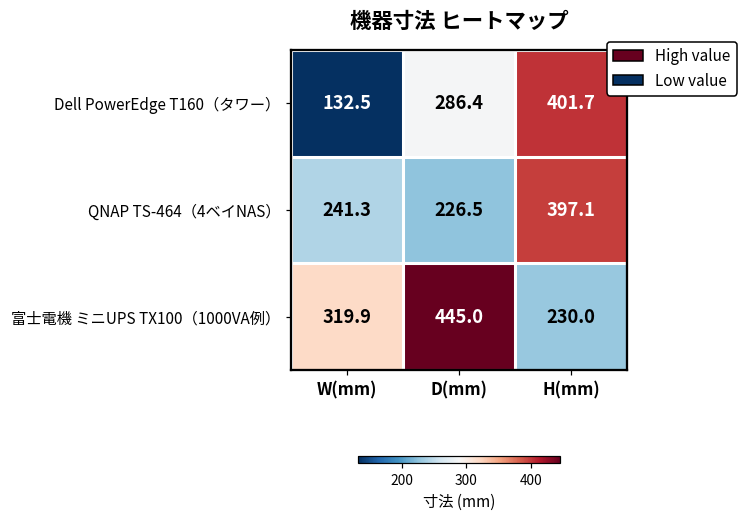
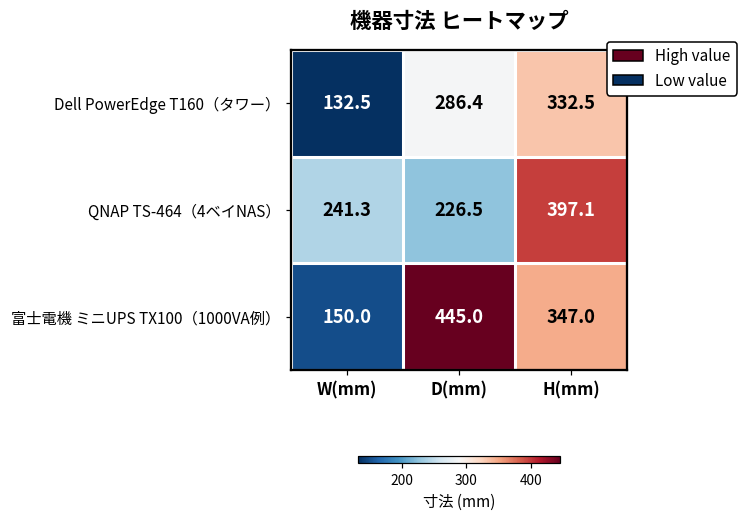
Dell PowerEdge T160（タワー）, H(mm): 401.7 -> 332.5
富士電機 ミニUPS TX100（1000VA例）, W(mm): 319.9 -> 150.0
富士電機 ミニUPS TX100（1000VA例）, H(mm): 230.0 -> 347.0
